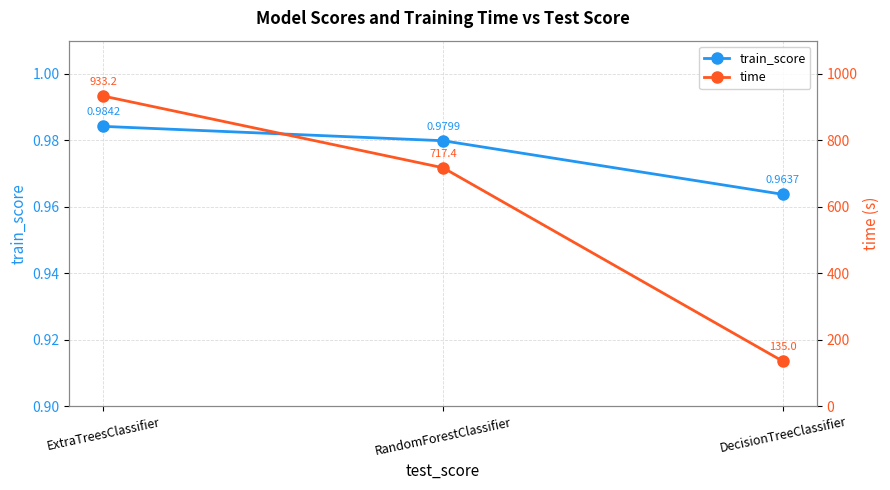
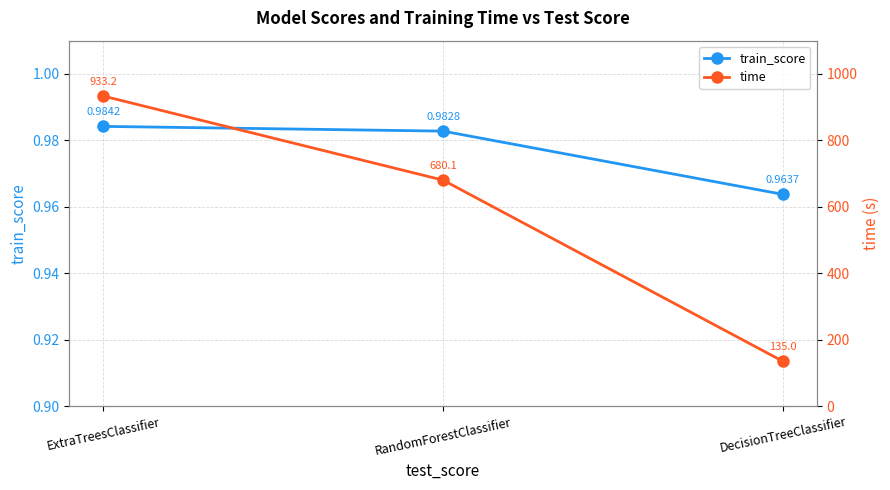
train_score, RandomForestClassifier: 0.9799 -> 0.9828
time, RandomForestClassifier: 717.4 -> 680.1
